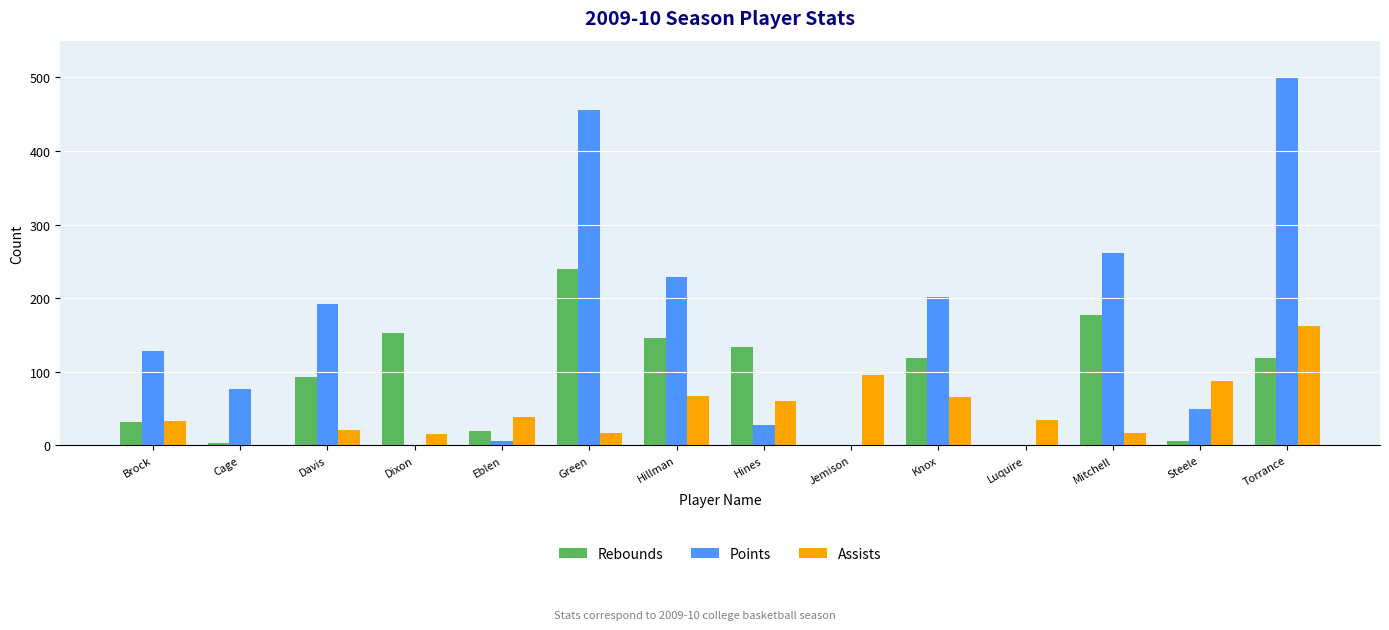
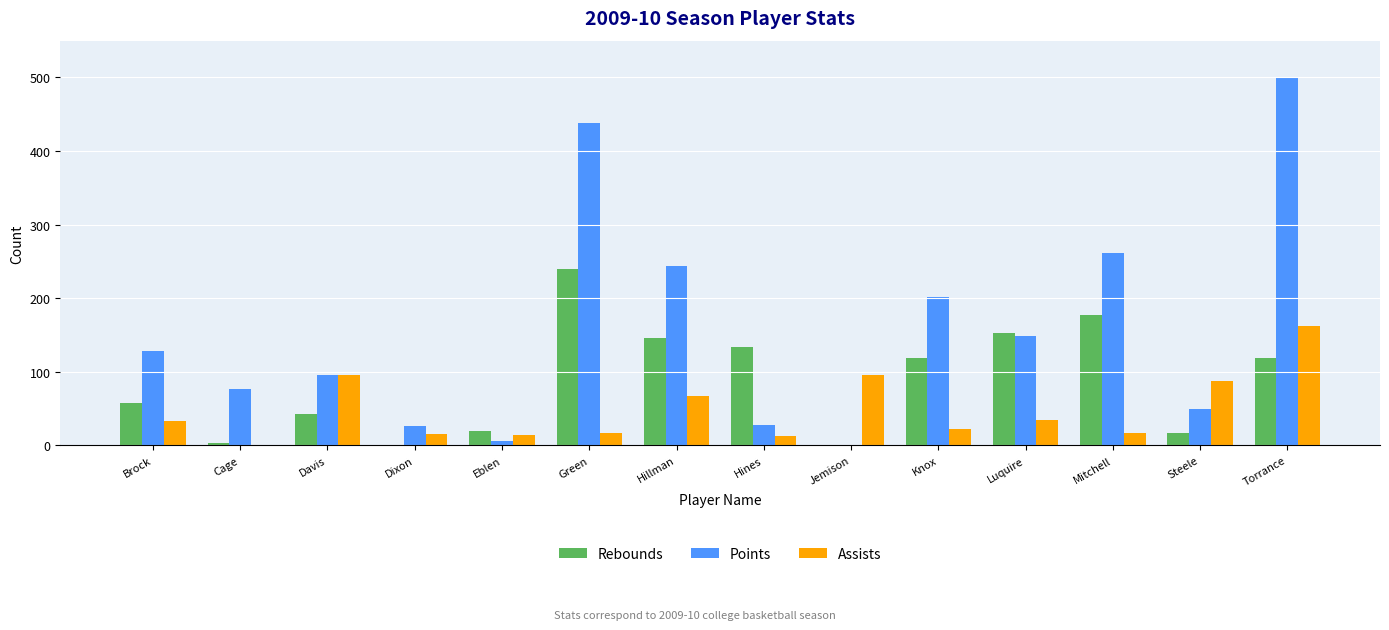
Rebounds, Brock: 30 -> 60
Rebounds, Davis: 90 -> 40
Points, Davis: 190 -> 100
Assists, Davis: 20 -> 100
Rebounds, Dixon: 150 -> 0
Points, Dixon: 0 -> 30
Assists, Eblen: 40 -> 10
Points, Green: 460 -> 440
Points, Hillman: 230 -> 240
Assists, Hines: 60 -> 10
Assists, Knox: 70 -> 20
Rebounds, Luquire: 0 -> 150
Points, Luquire: 0 -> 150
Rebounds, Steele: 10 -> 20
